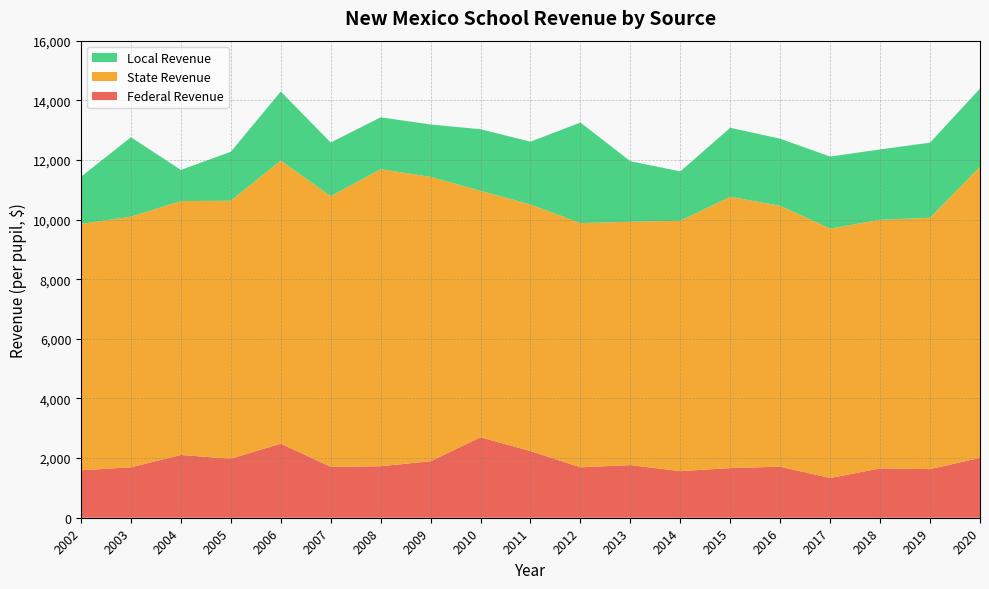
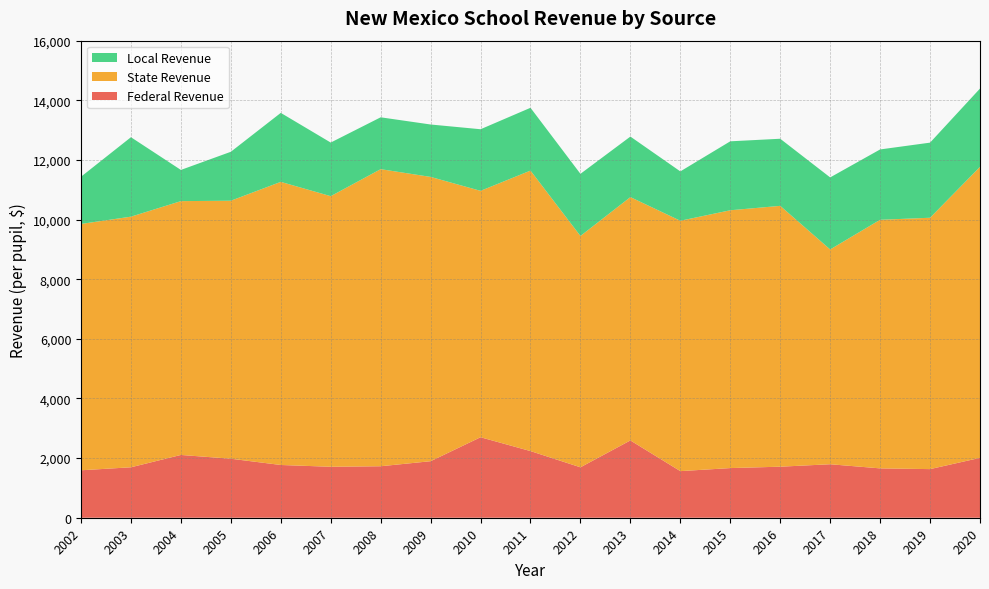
Federal Revenue, 2006: 2,500 -> 1,800
State Revenue, 2011: 8,300 -> 9,400
State Revenue, 2012: 8,200 -> 7,800
Local Revenue, 2012: 3,400 -> 2,100
Federal Revenue, 2013: 1,800 -> 2,600
State Revenue, 2015: 9,100 -> 8,600
Federal Revenue, 2017: 1,300 -> 1,800
State Revenue, 2017: 8,400 -> 7,200
